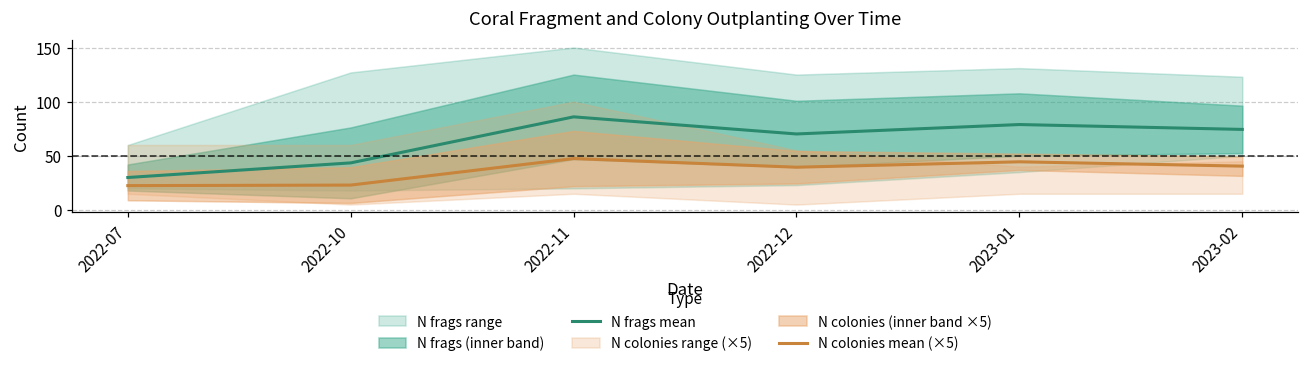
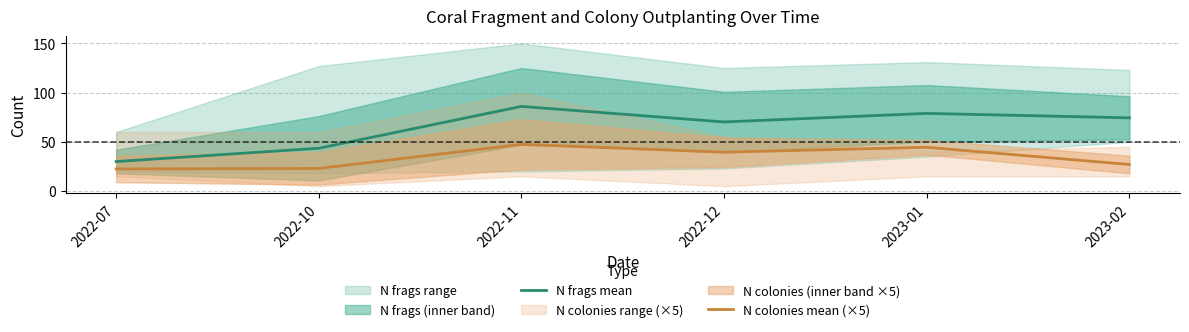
N colonies mean (×5), 2023-02: 40 -> 30
